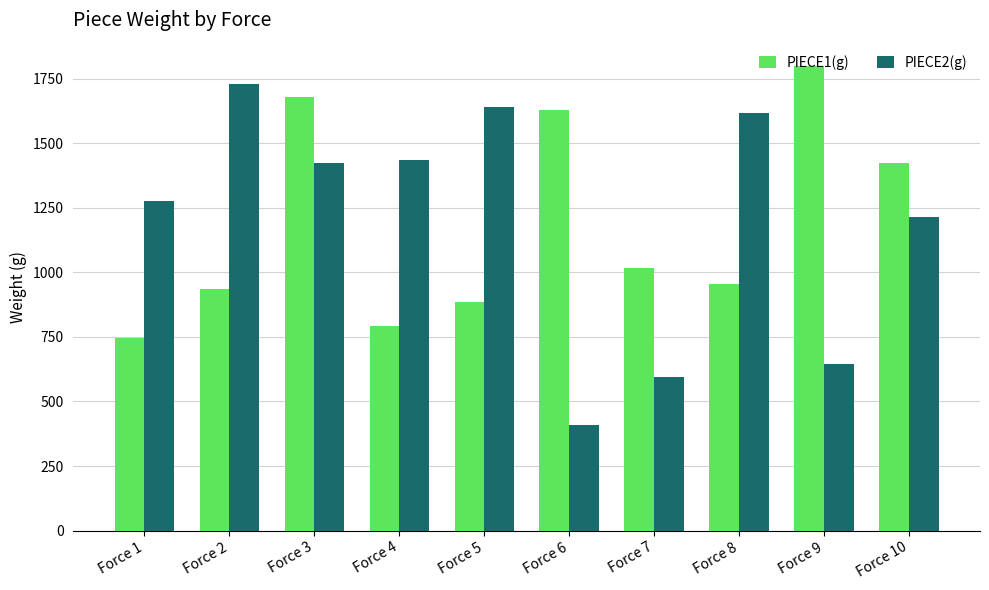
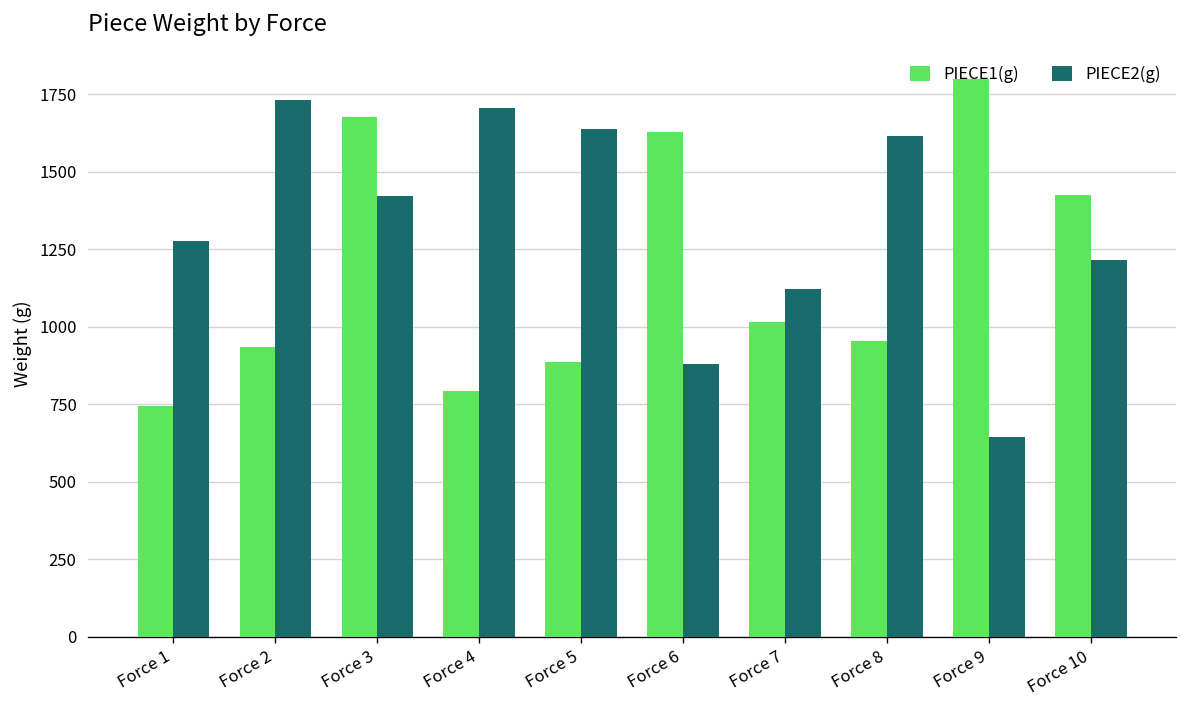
PIECE2(g), Force 4: 1440 -> 1710
PIECE2(g), Force 6: 410 -> 880
PIECE2(g), Force 7: 590 -> 1120
